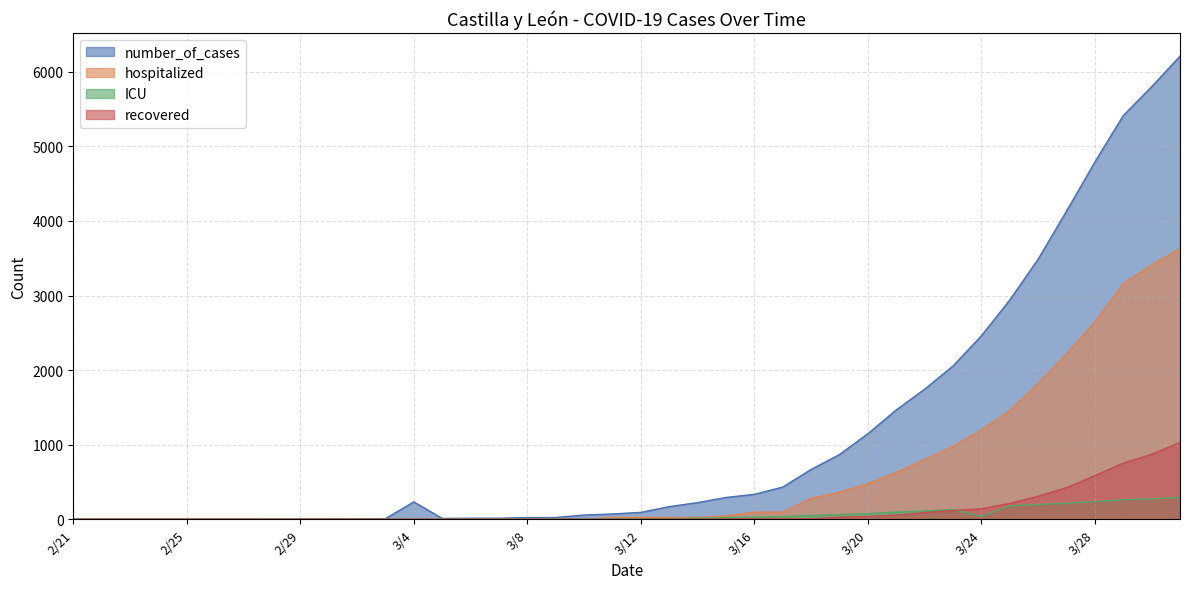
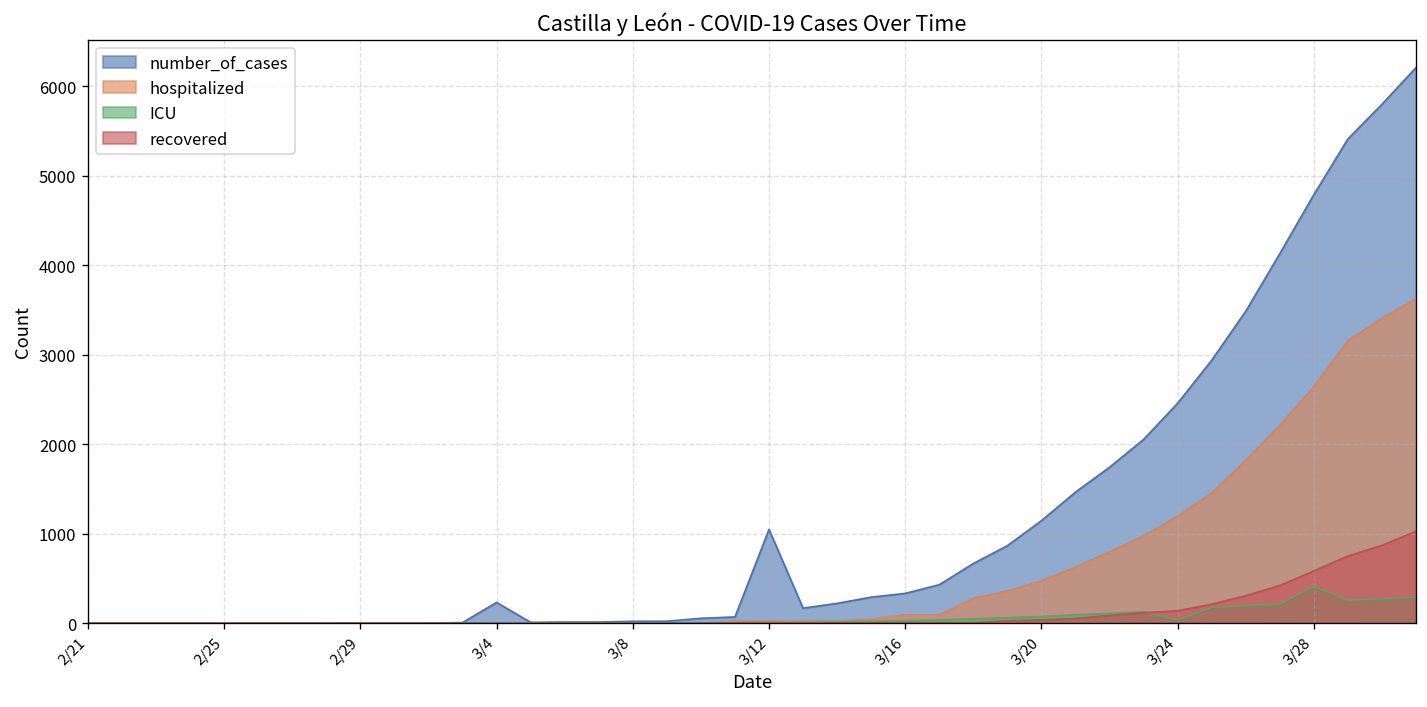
number_of_cases, 3/12: 100 -> 1000
ICU, 3/28: 200 -> 400
